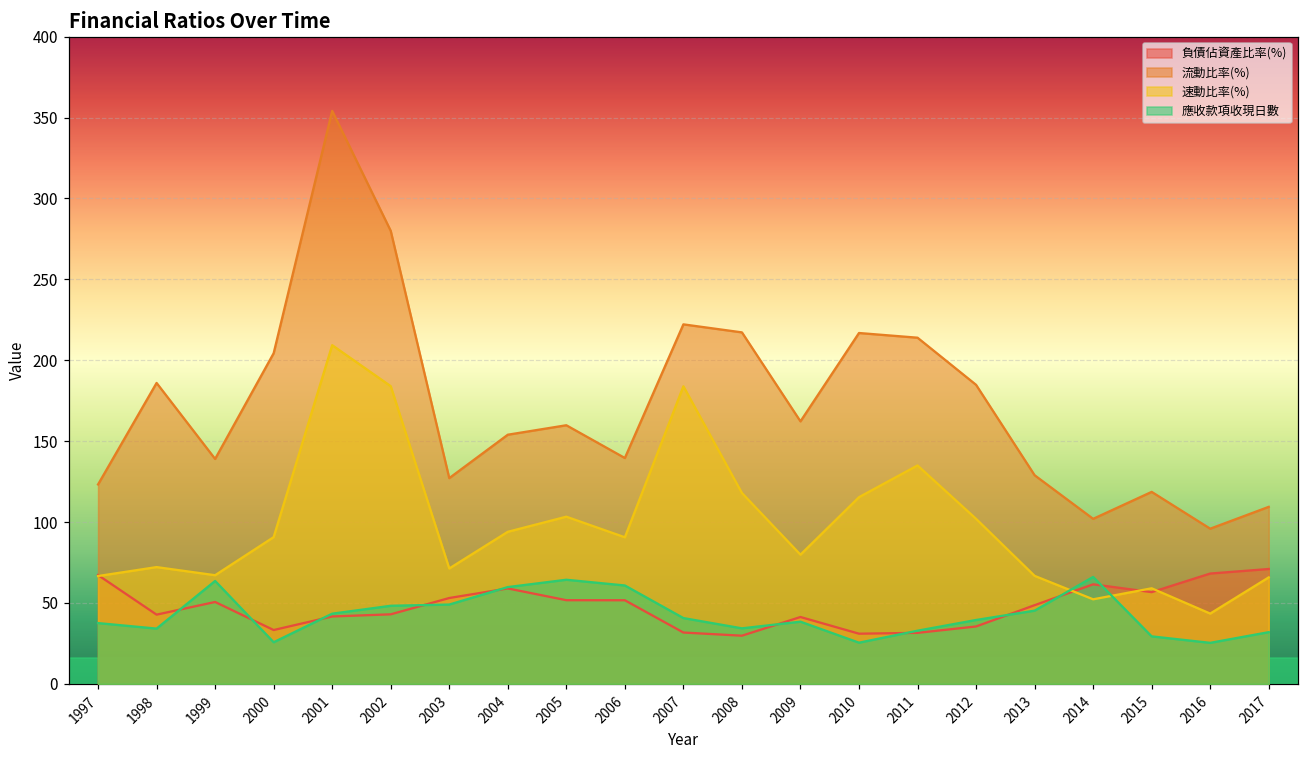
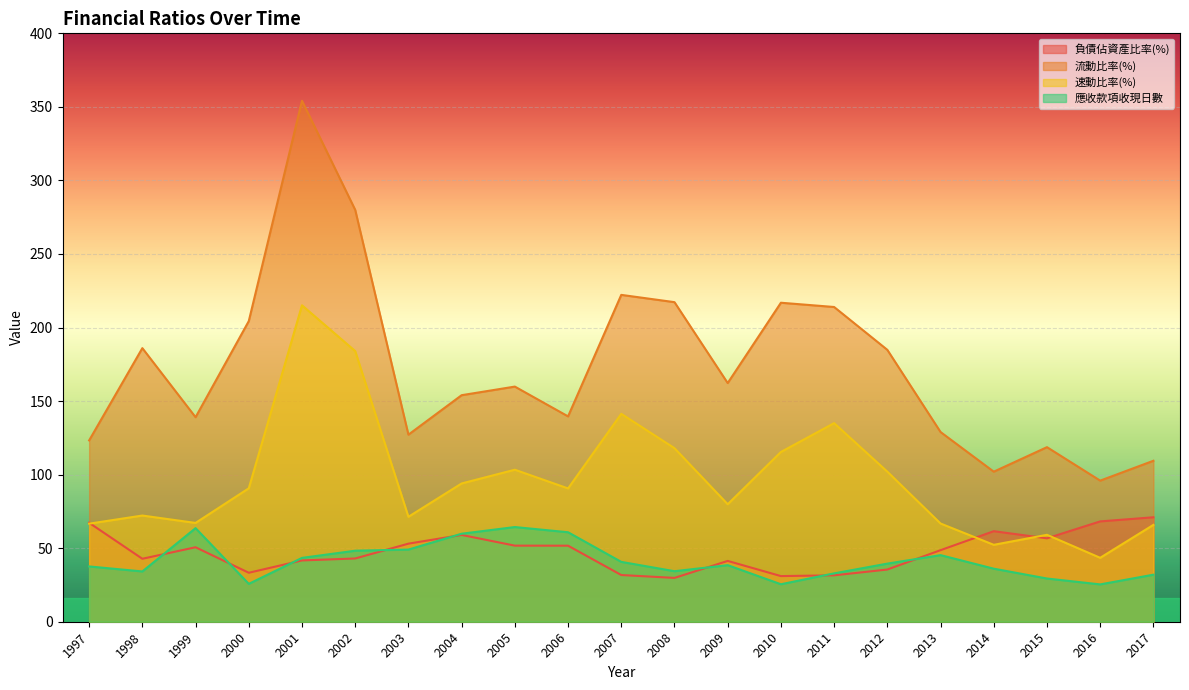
速動比率(%), 2001: 209 -> 215
速動比率(%), 2007: 184 -> 141
應收款項收現日數, 2014: 66 -> 36
